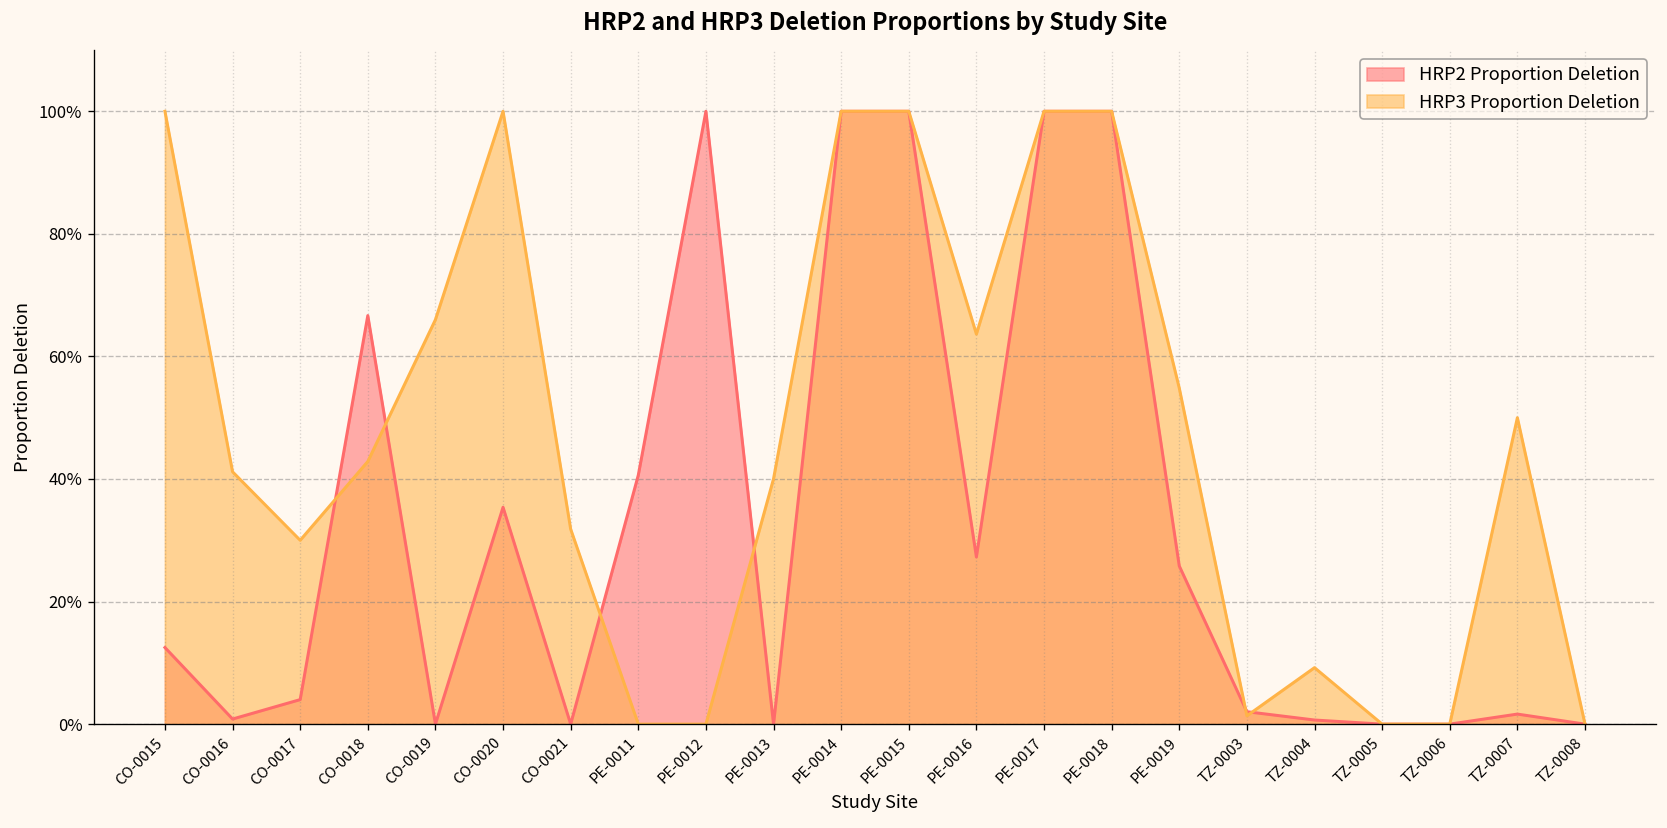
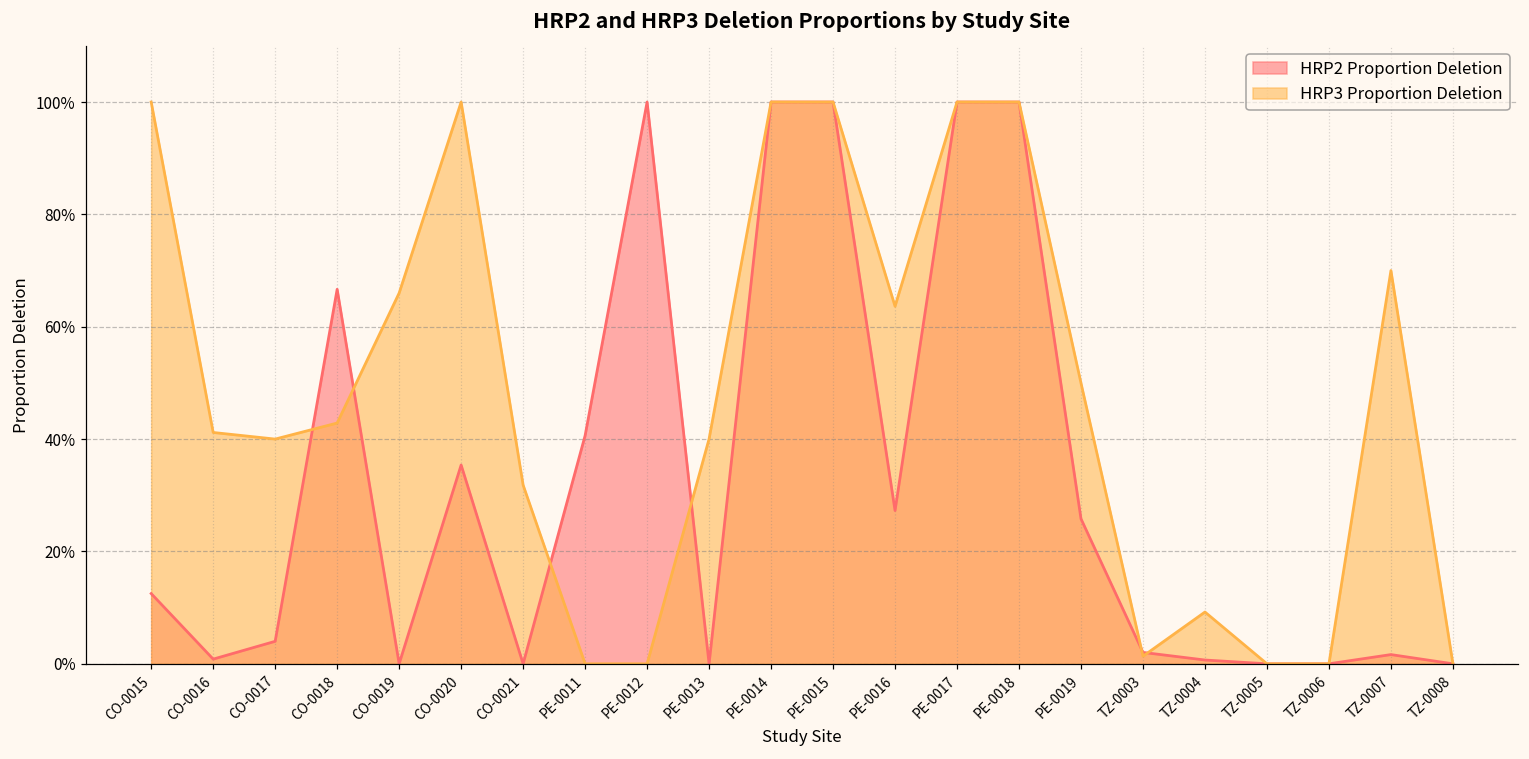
HRP3 Proportion Deletion, CO-0017: 30% -> 40%
HRP3 Proportion Deletion, PE-0019: 55% -> 50%
HRP3 Proportion Deletion, TZ-0007: 50% -> 70%
